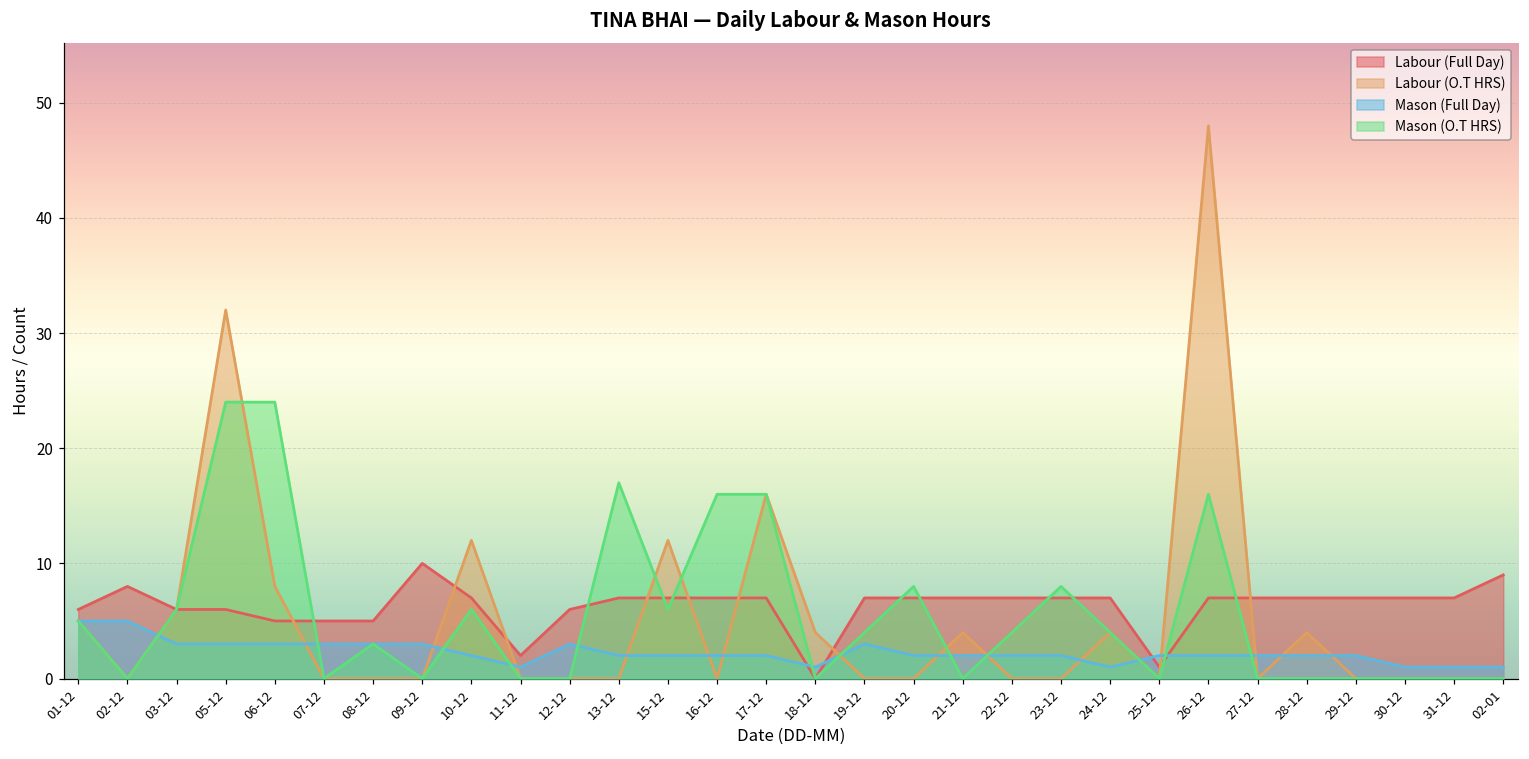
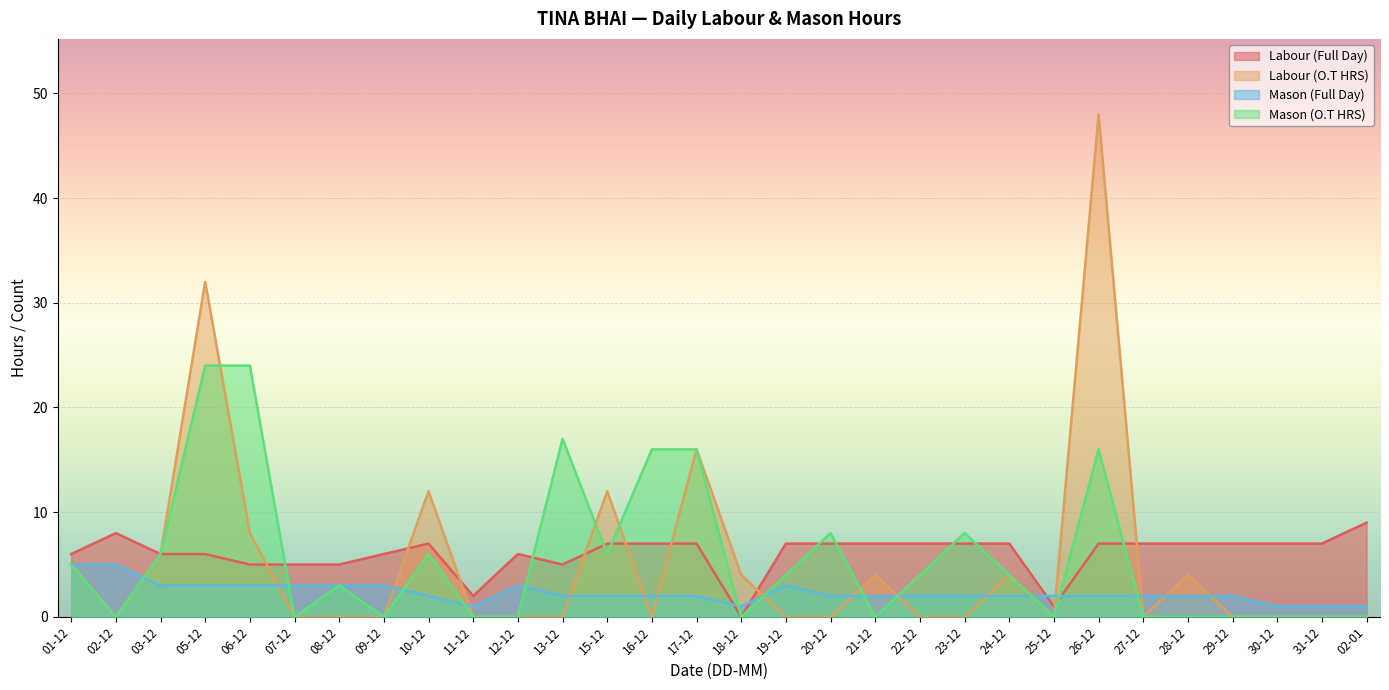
Labour (Full Day), 09-12: 10 -> 6
Labour (Full Day), 13-12: 7 -> 5
Mason (Full Day), 24-12: 1 -> 2
